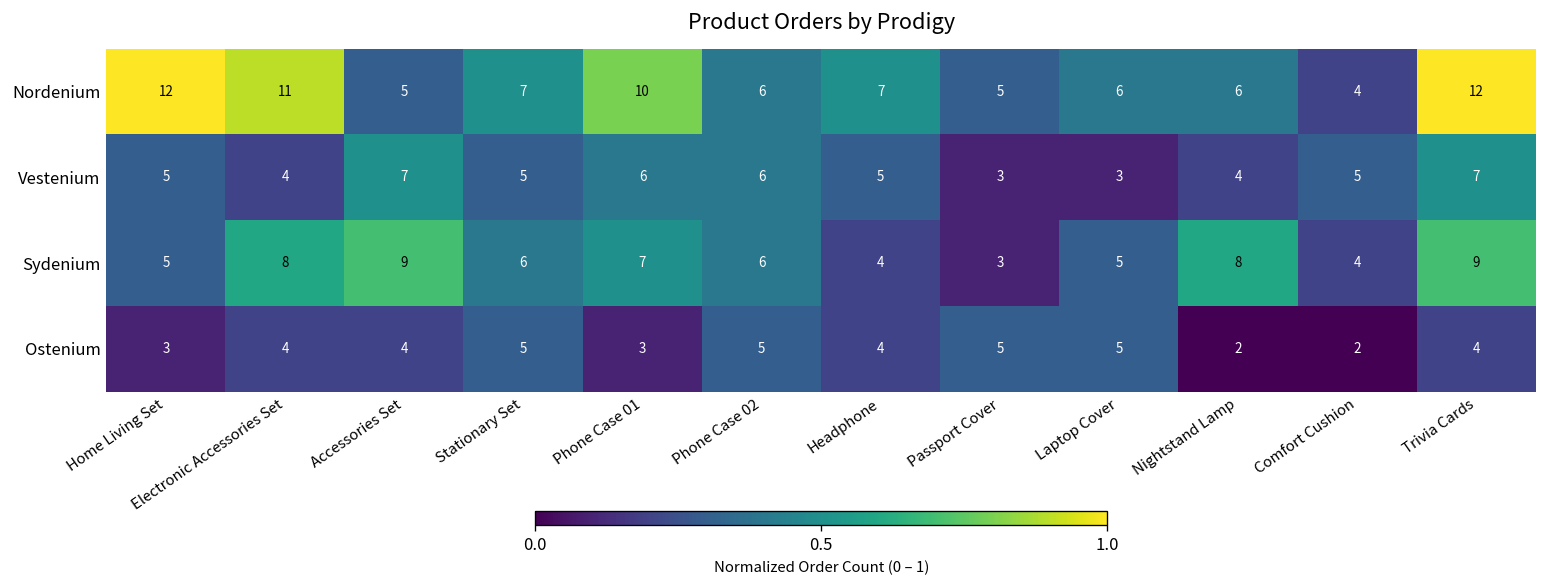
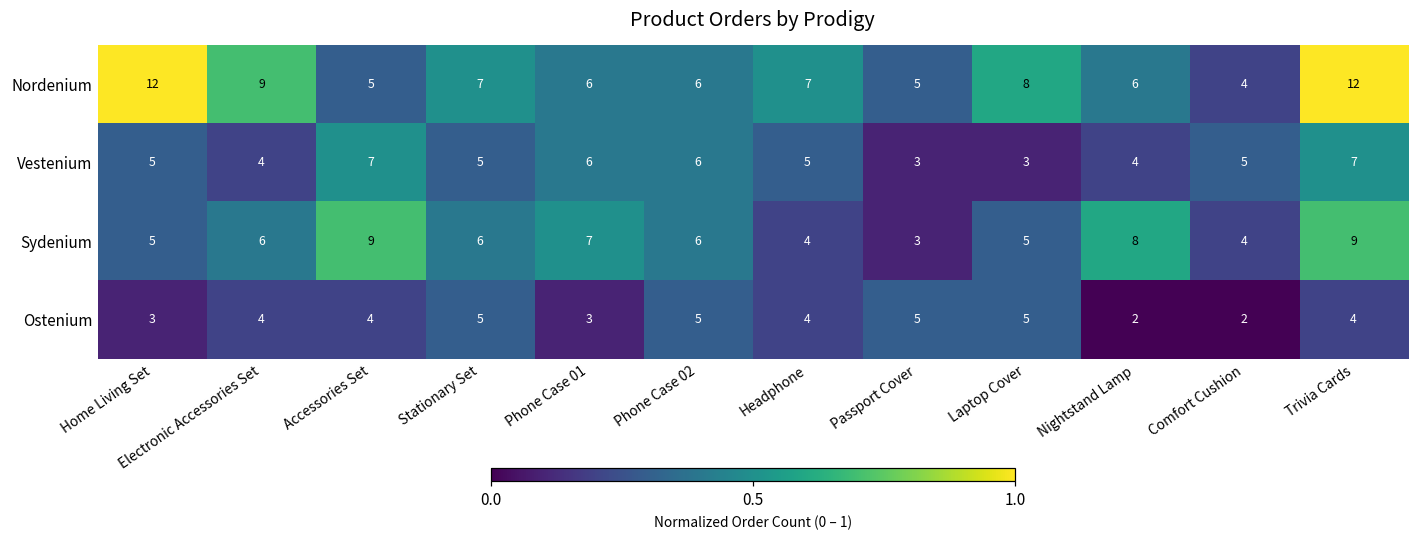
Nordenium, Electronic Accessories Set: 11 -> 9
Nordenium, Phone Case 01: 10 -> 6
Nordenium, Laptop Cover: 6 -> 8
Sydenium, Electronic Accessories Set: 8 -> 6
